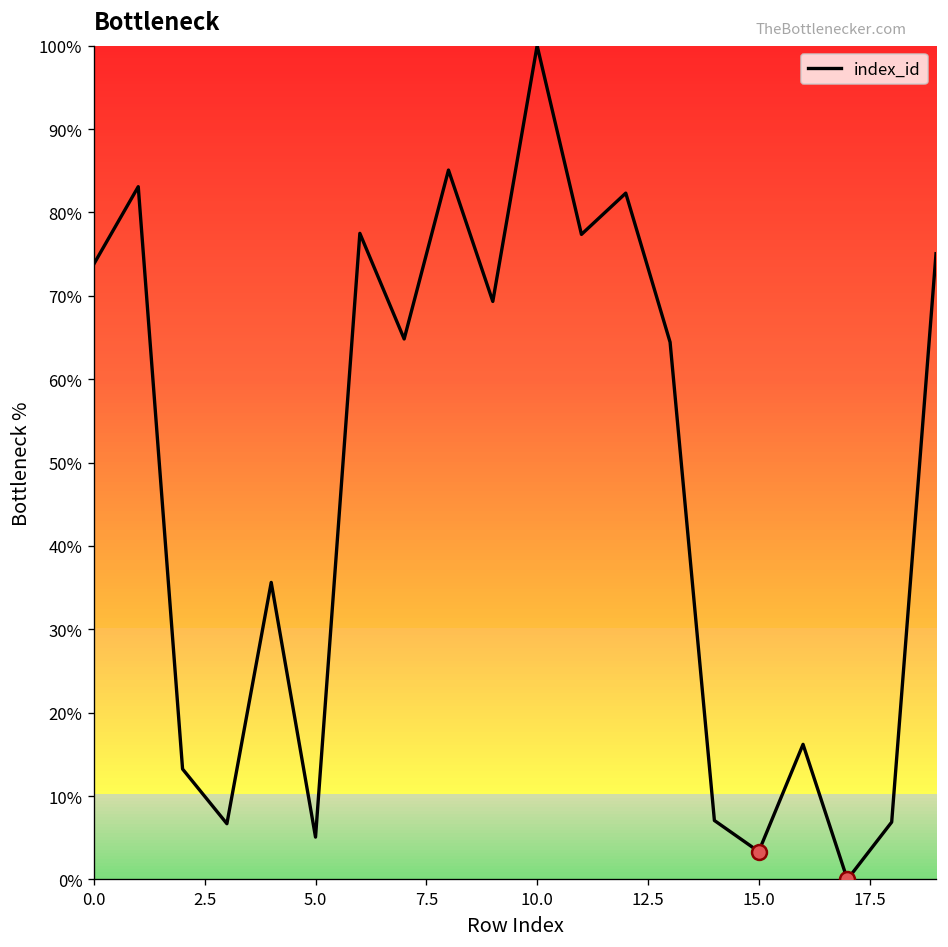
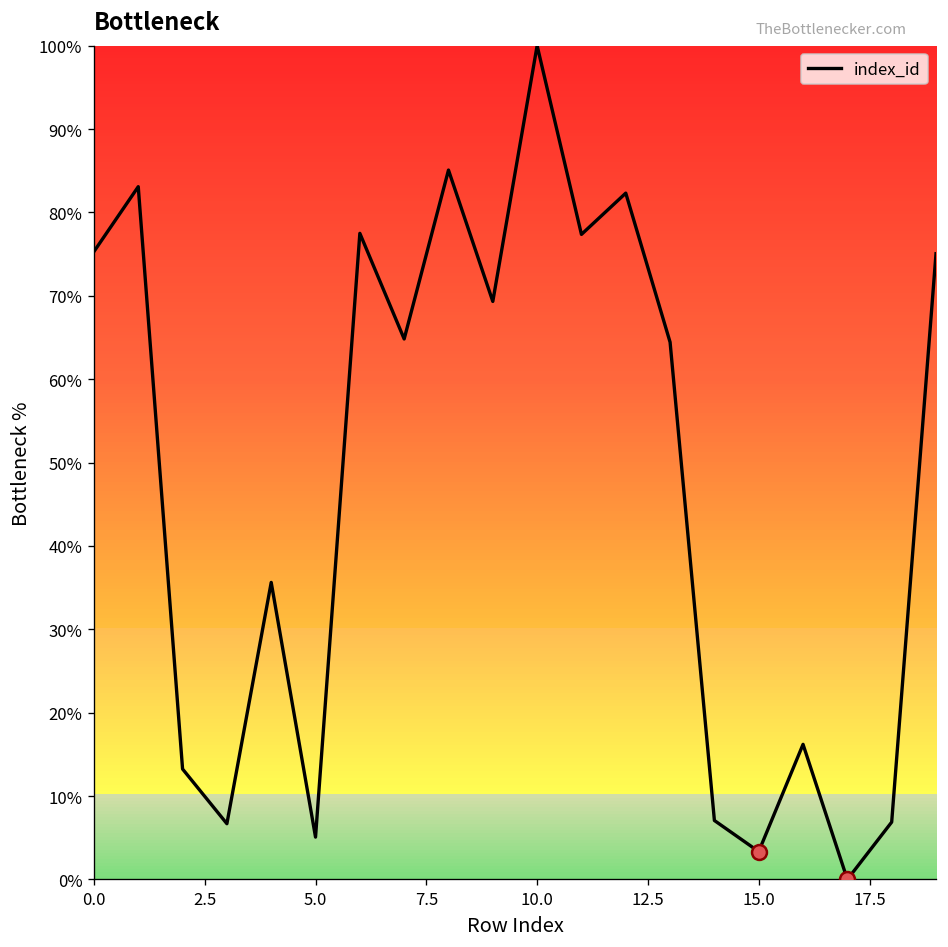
index_id, 0.0: 74% -> 75%
